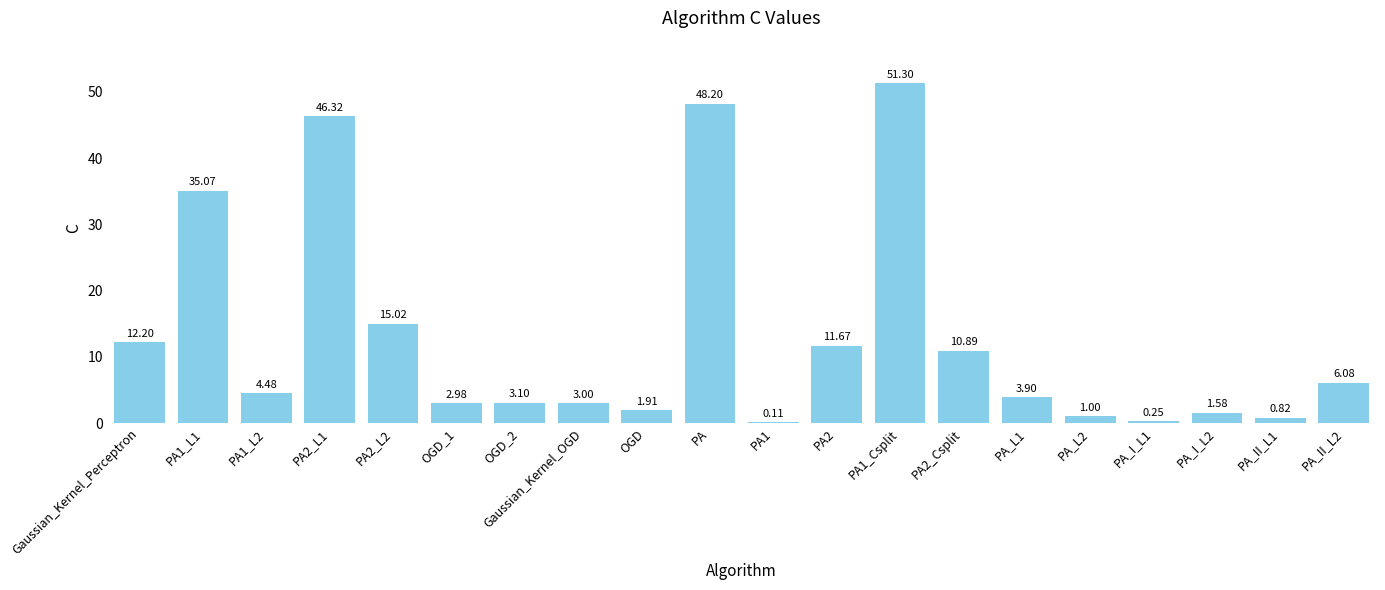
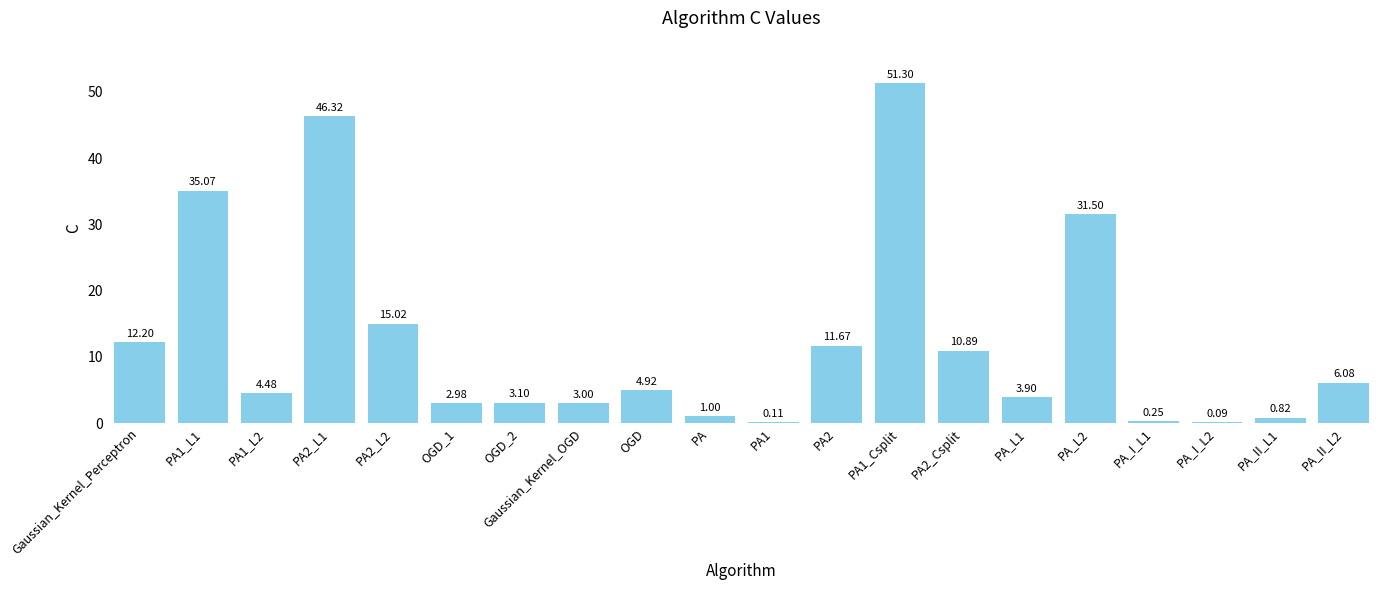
OGD: 1.91 -> 4.92
PA: 48.20 -> 1.00
PA_L2: 1.00 -> 31.50
PA_I_L2: 1.58 -> 0.09
